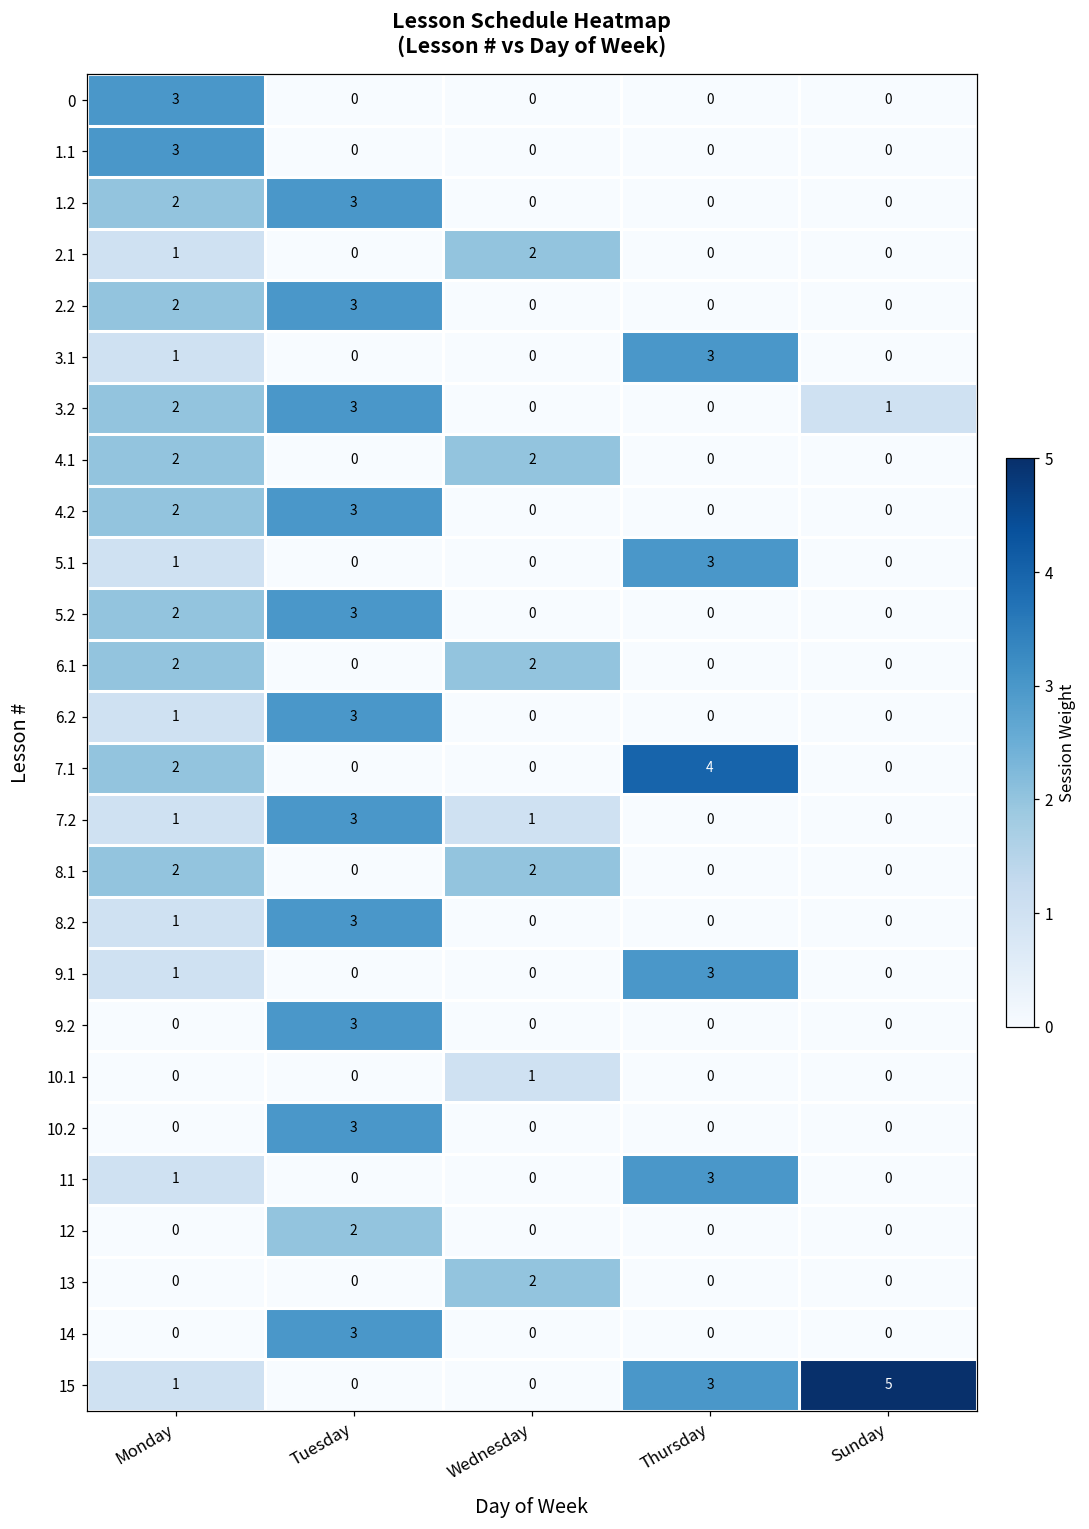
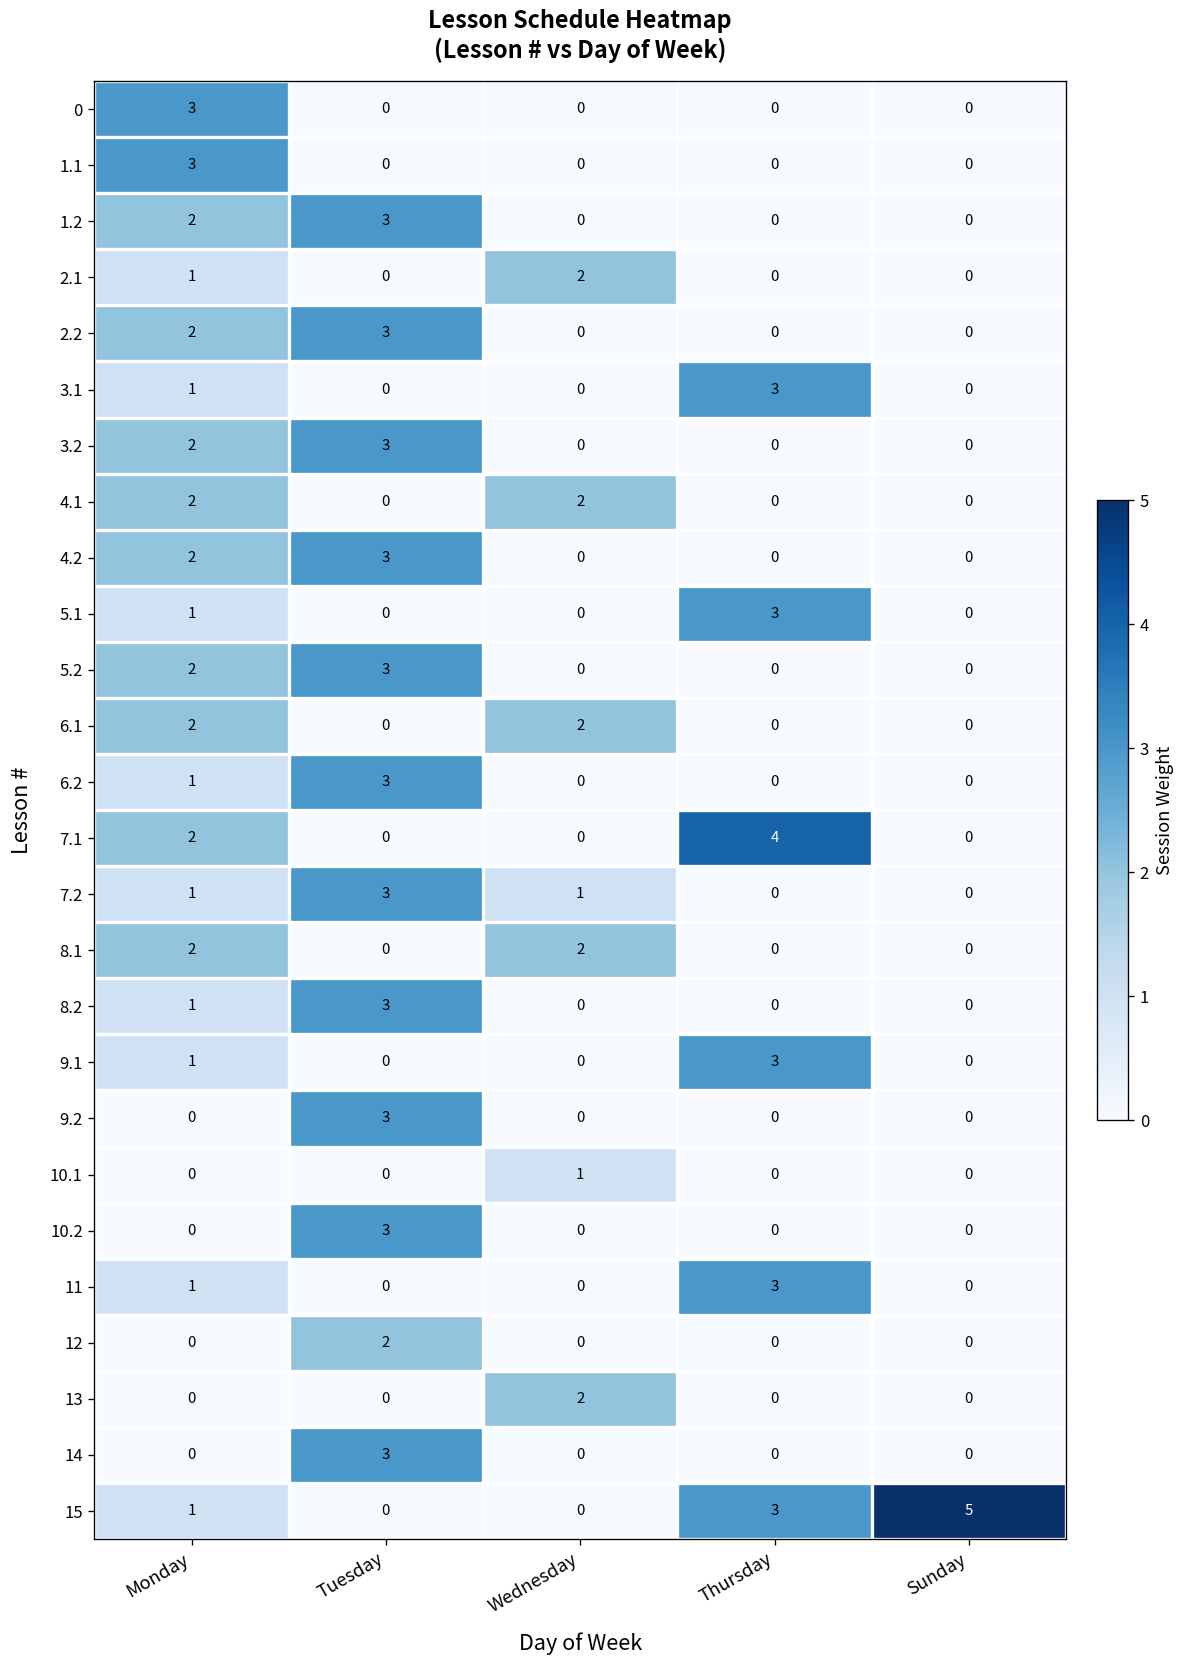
3.2, Sunday: 1 -> 0
